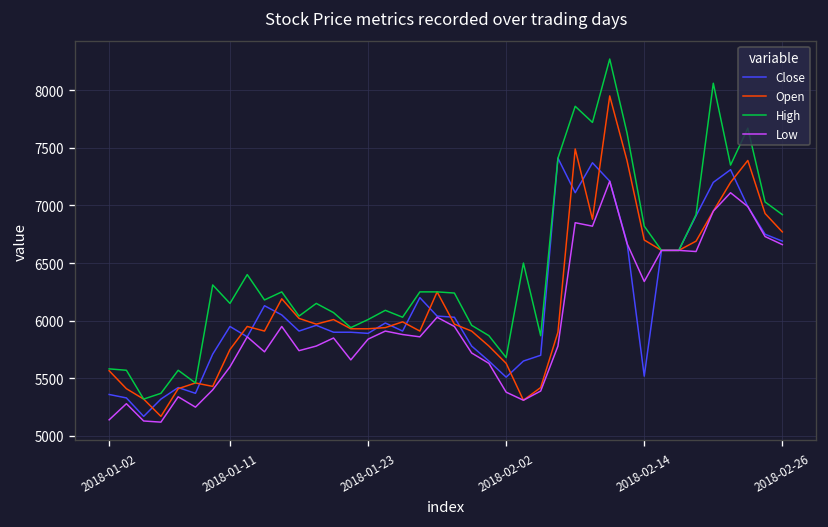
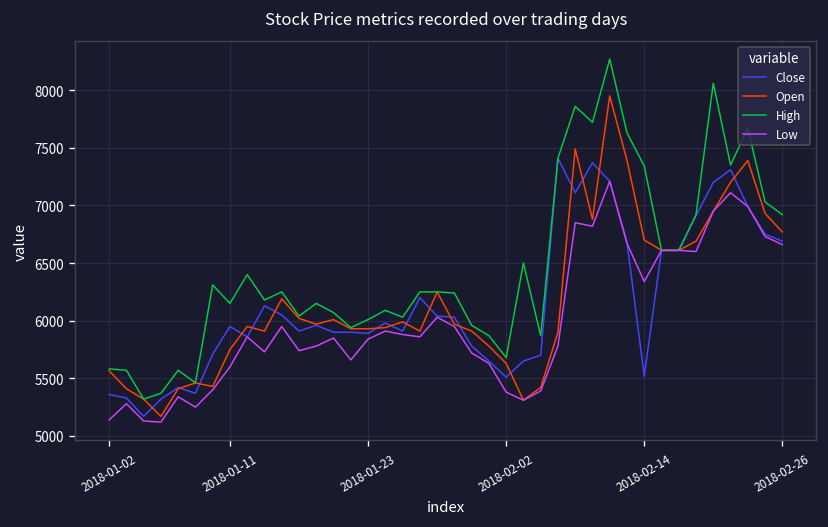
High, 2018-02-14: 6800 -> 7300
